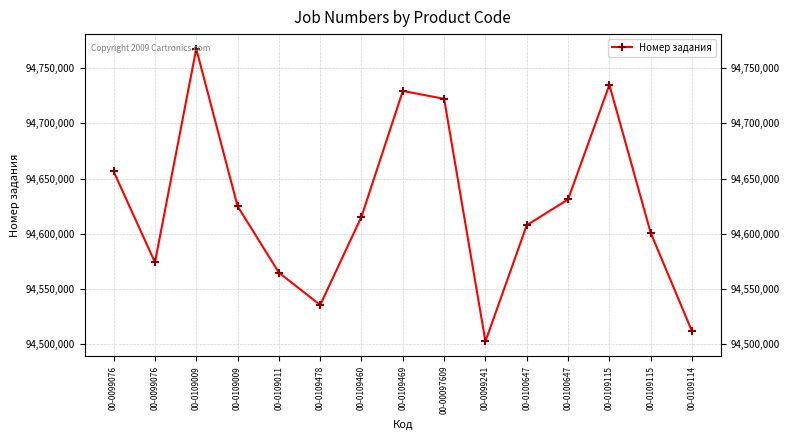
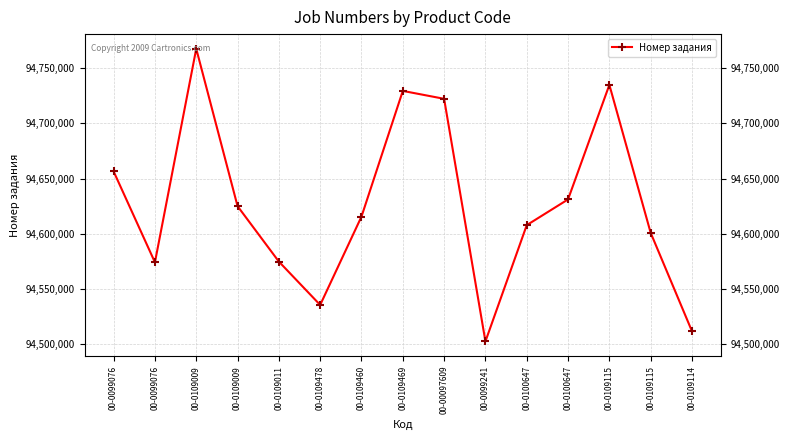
00-0109011: 94,565,000 -> 94,575,000
